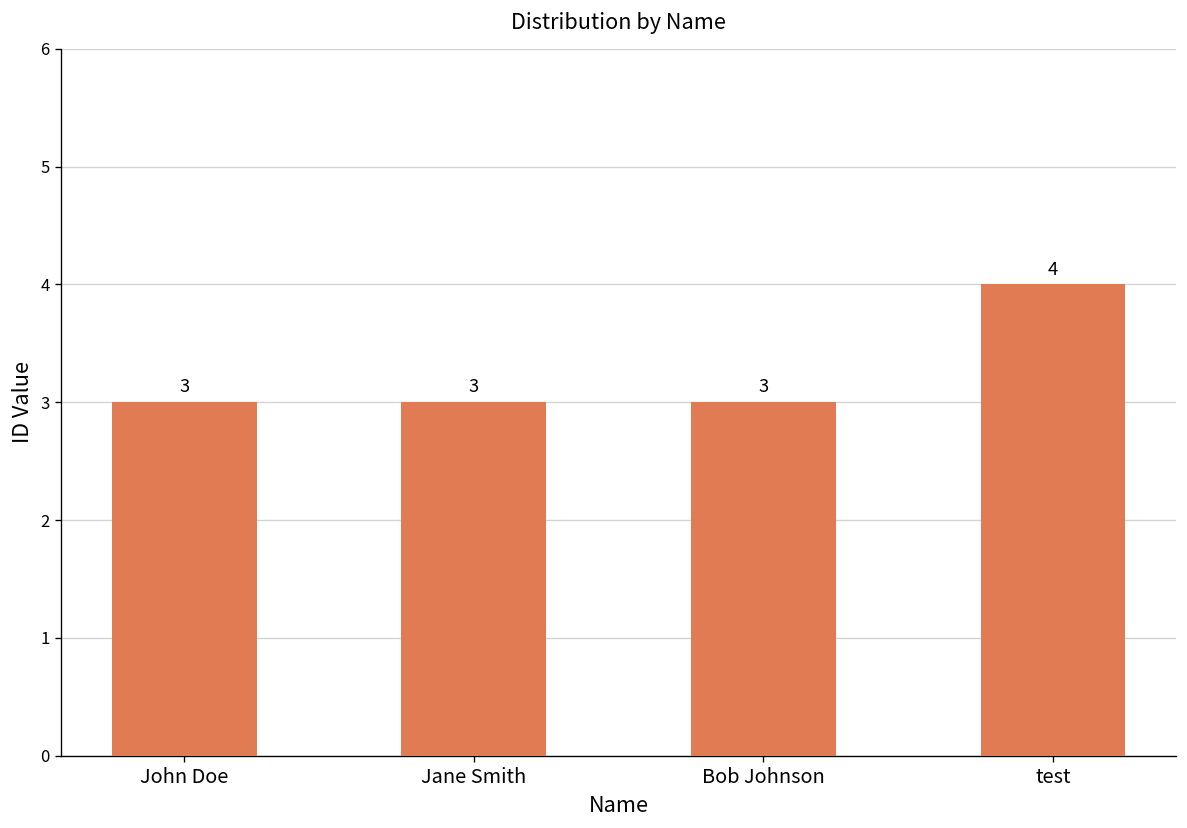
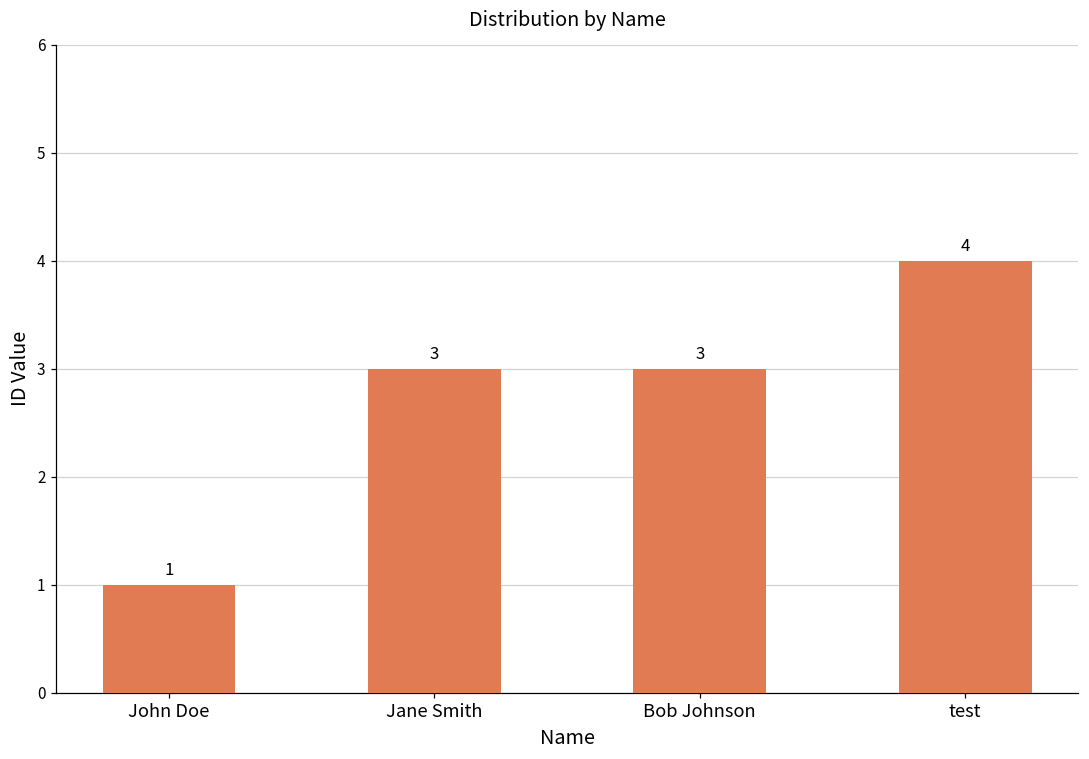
John Doe: 3 -> 1
